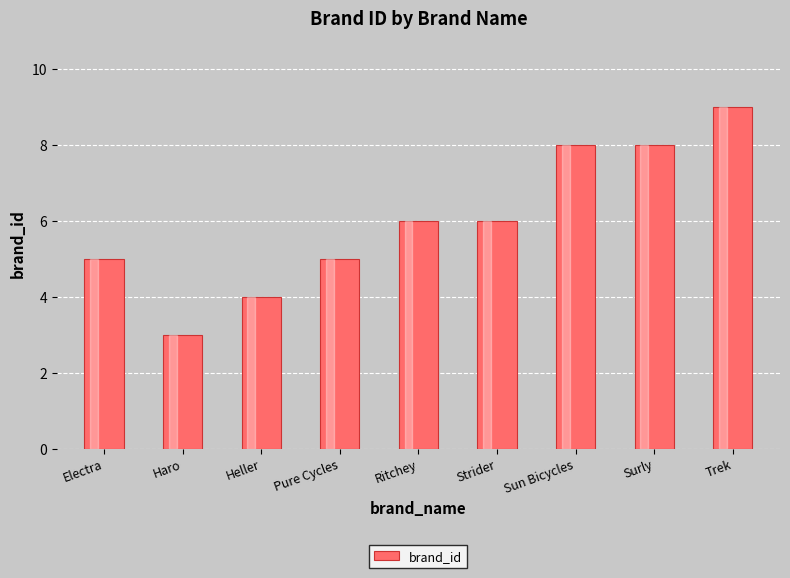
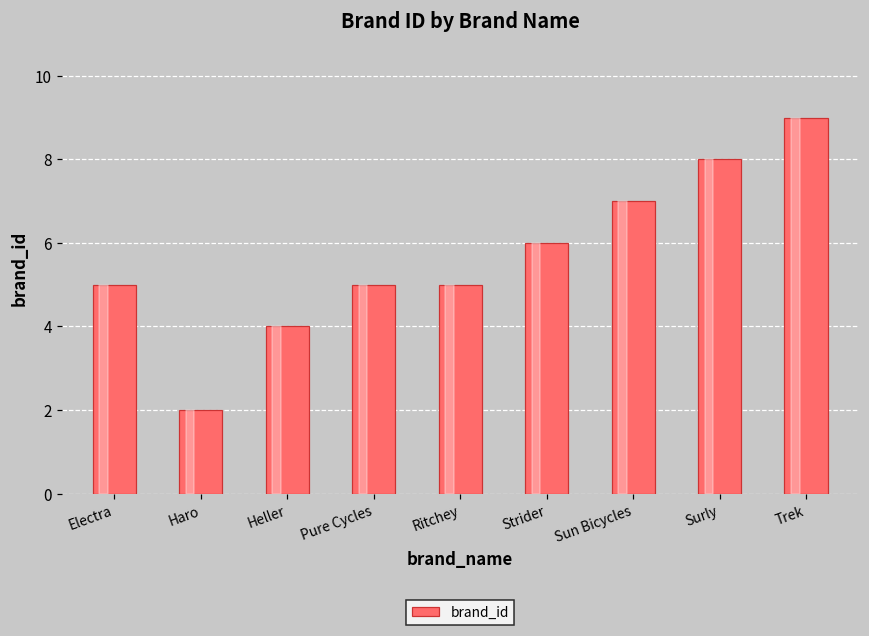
Haro: 3 -> 2
Ritchey: 6 -> 5
Sun Bicycles: 8 -> 7
